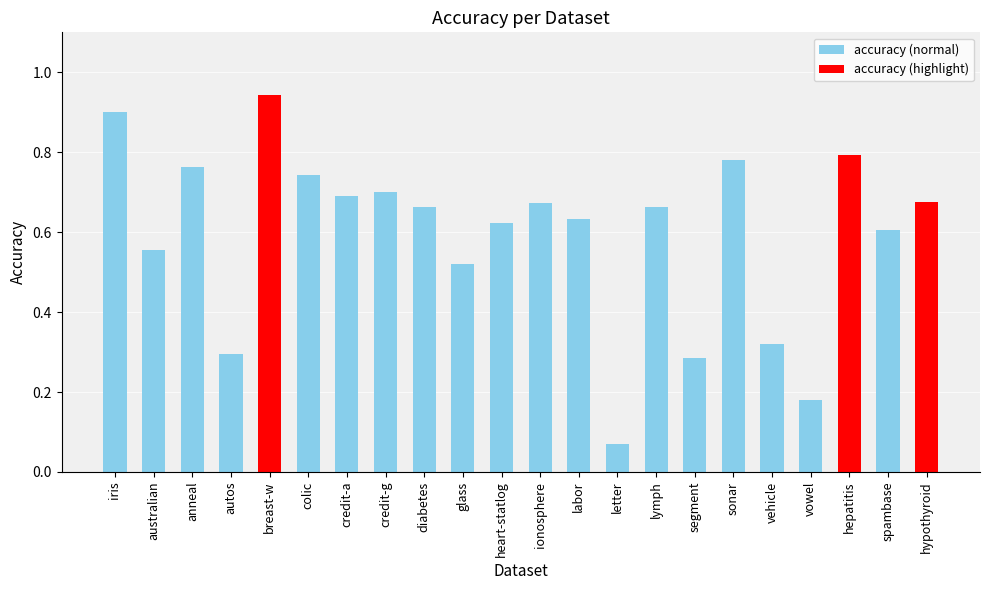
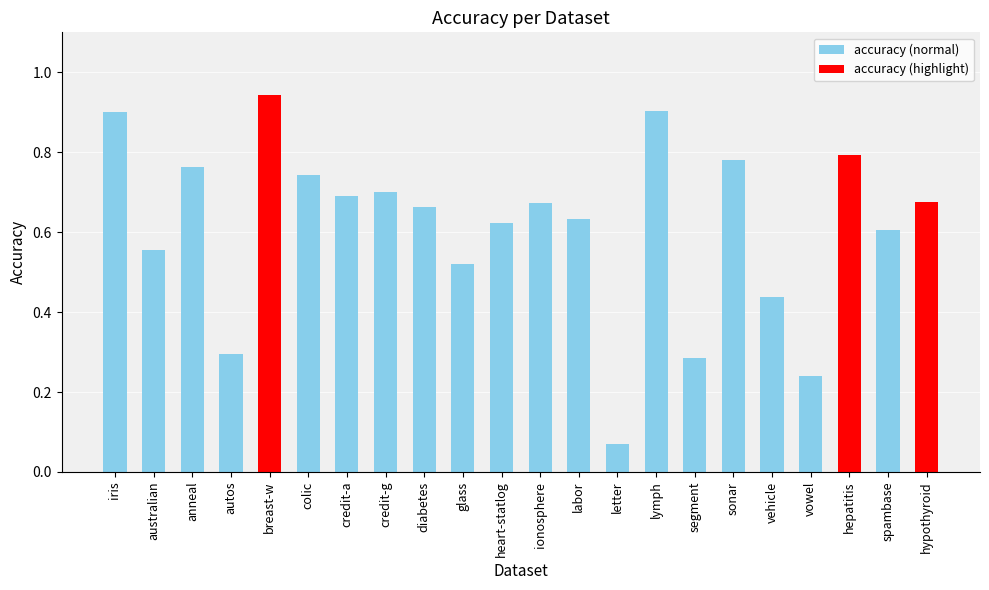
lymph: 0.66 -> 0.90
vehicle: 0.32 -> 0.44
vowel: 0.18 -> 0.24
